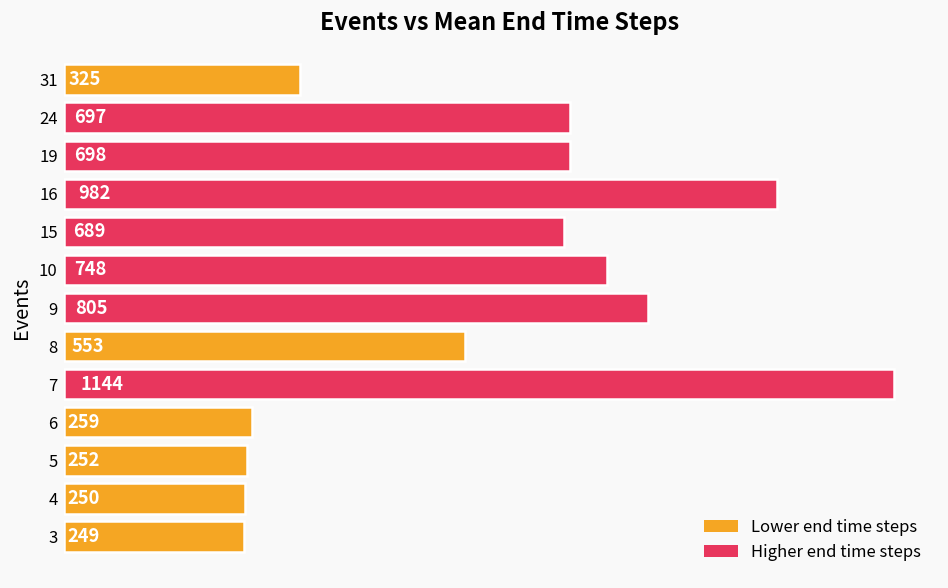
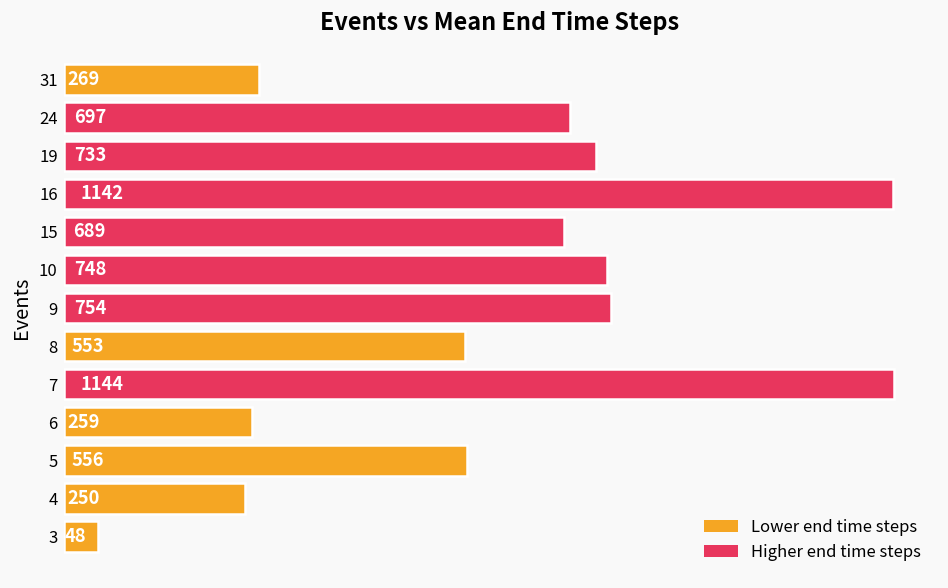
31: 325 -> 269
19: 698 -> 733
16: 982 -> 1142
9: 805 -> 754
5: 252 -> 556
3: 249 -> 48
